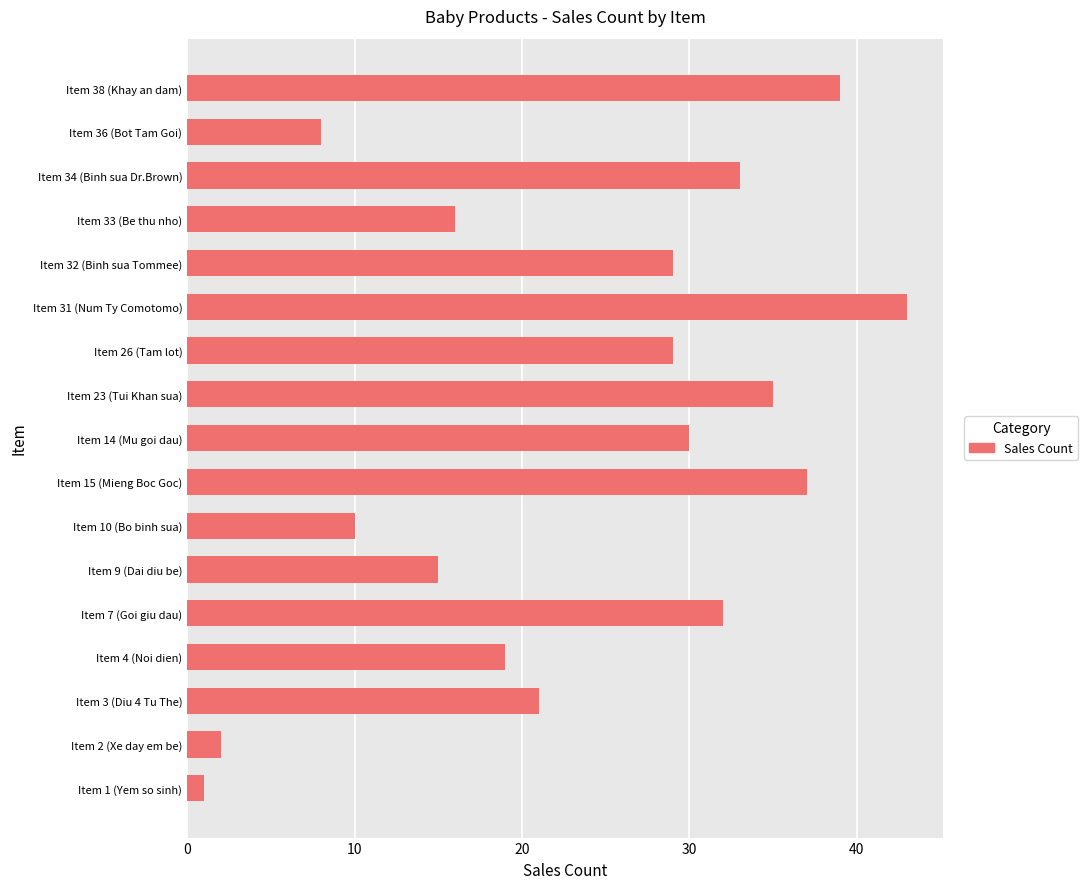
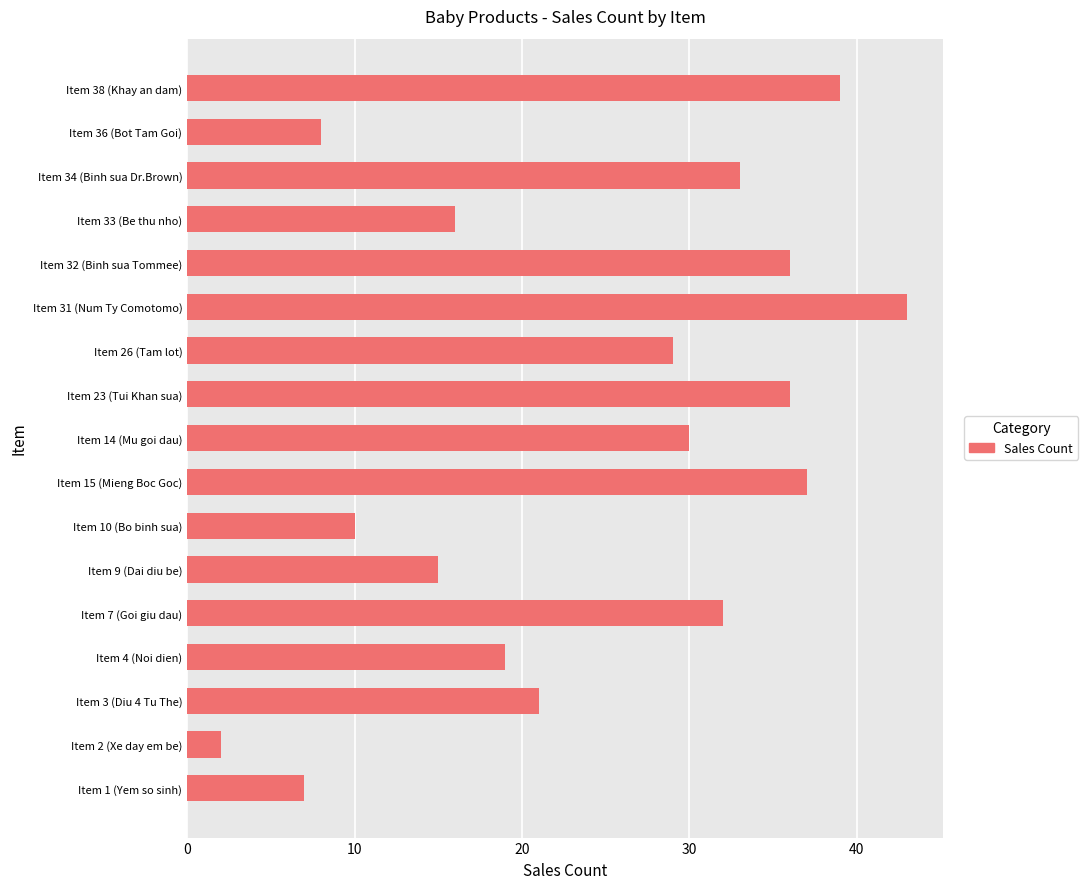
Item 32 (Binh sua Tommee): 29 -> 36
Item 23 (Tui Khan sua): 35 -> 36
Item 1 (Yem so sinh): 1 -> 7
